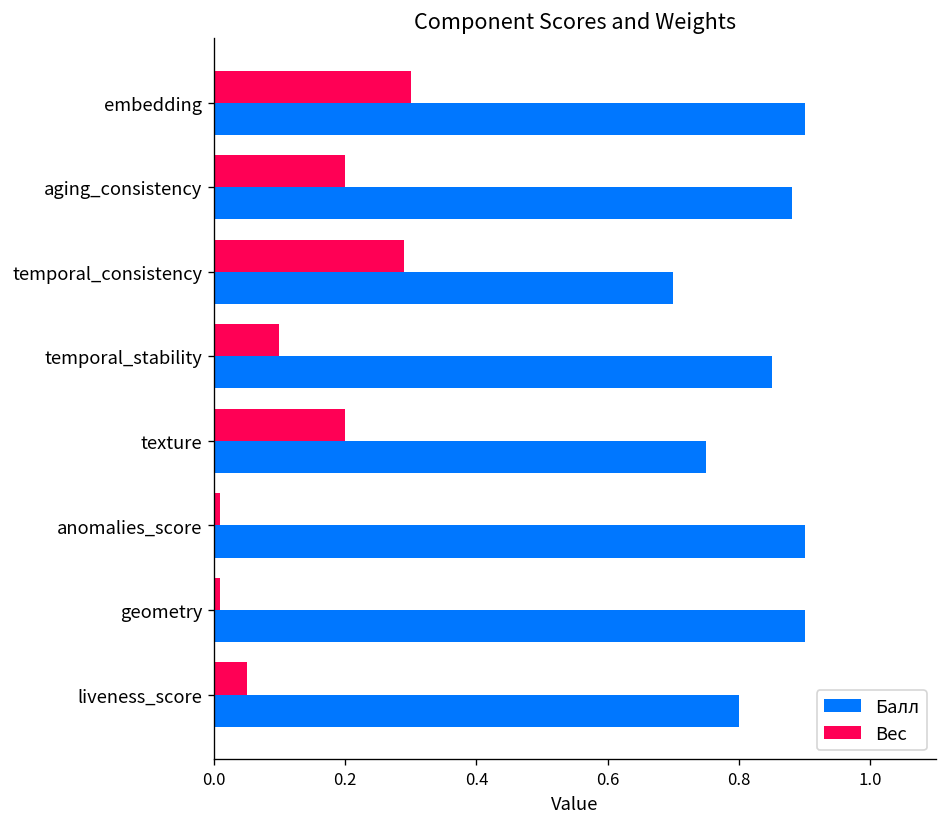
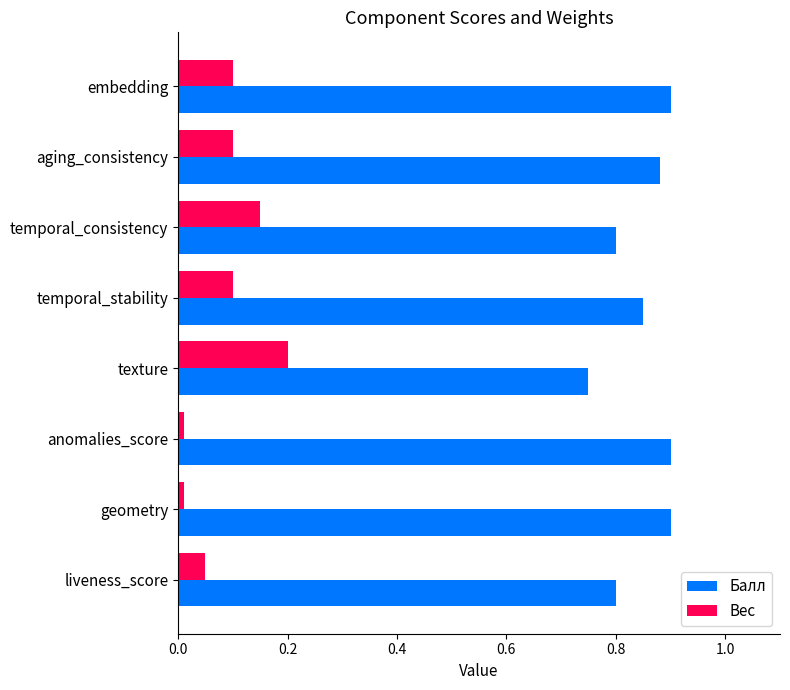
Вес, embedding: 0.3 -> 0.1
Вес, aging_consistency: 0.2 -> 0.1
Вес, temporal_consistency: 0.29 -> 0.15
Балл, temporal_consistency: 0.7 -> 0.8
